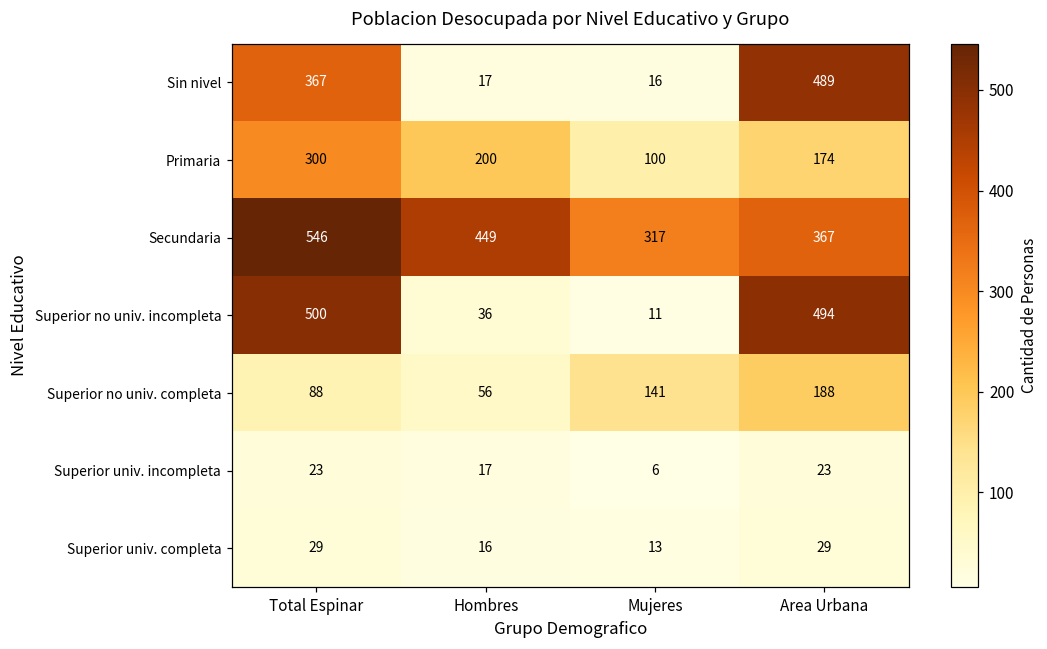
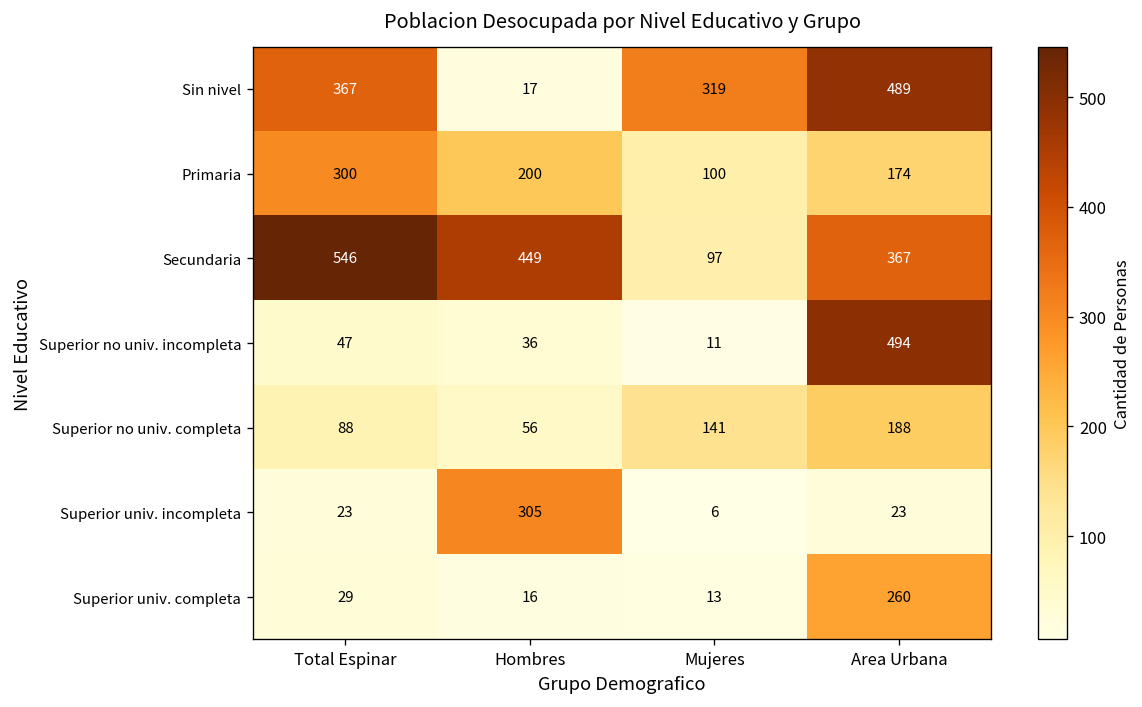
Sin nivel, Mujeres: 16 -> 319
Secundaria, Mujeres: 317 -> 97
Superior no univ. incompleta, Total Espinar: 500 -> 47
Superior univ. incompleta, Hombres: 17 -> 305
Superior univ. completa, Area Urbana: 29 -> 260
